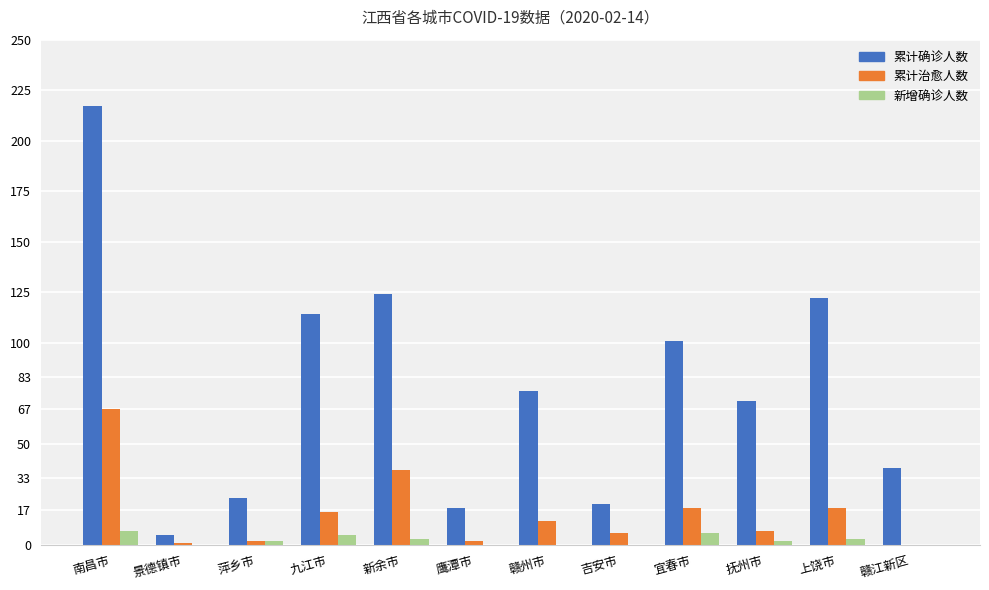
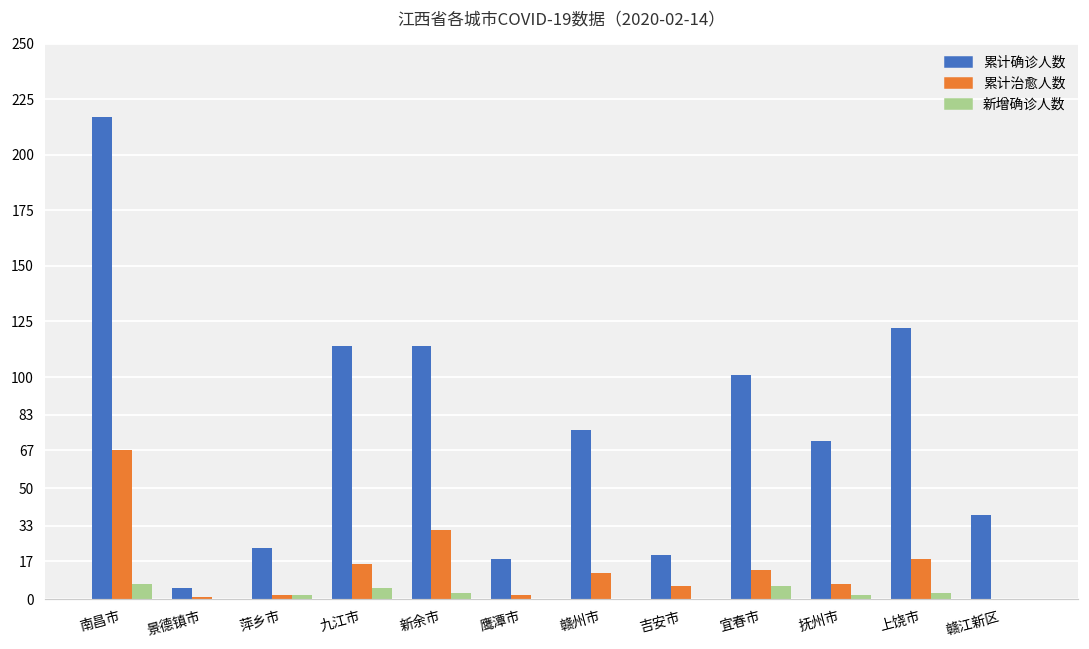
累计确诊人数, 新余市: 124 -> 114
累计治愈人数, 新余市: 37 -> 31
累计治愈人数, 宜春市: 18 -> 13
